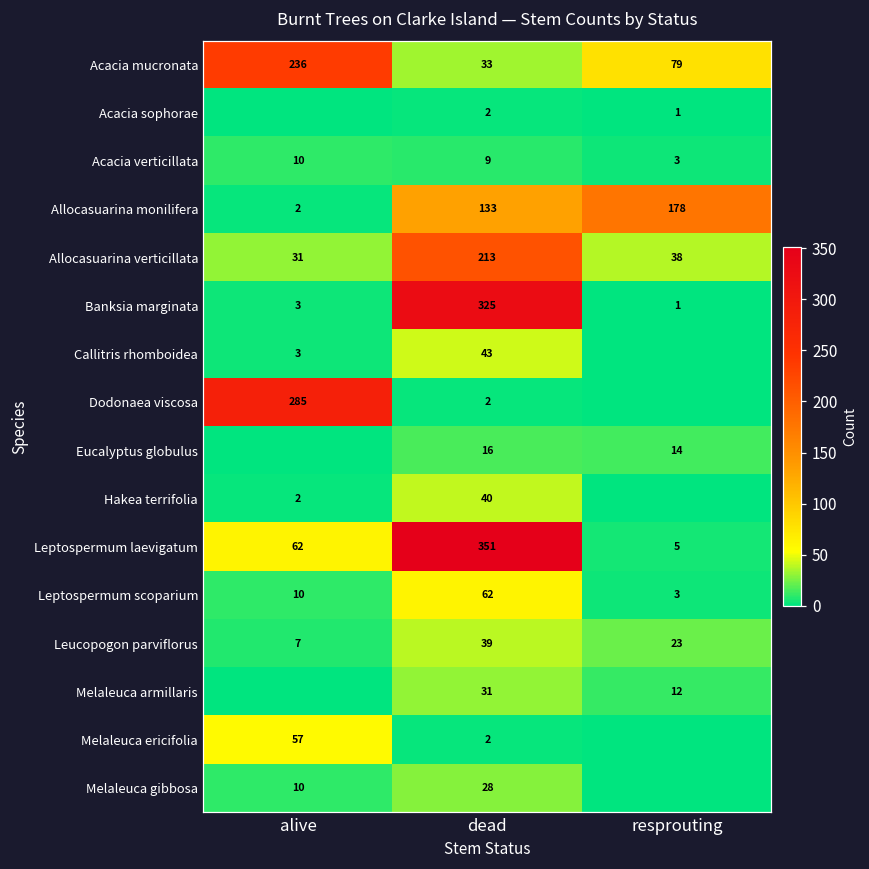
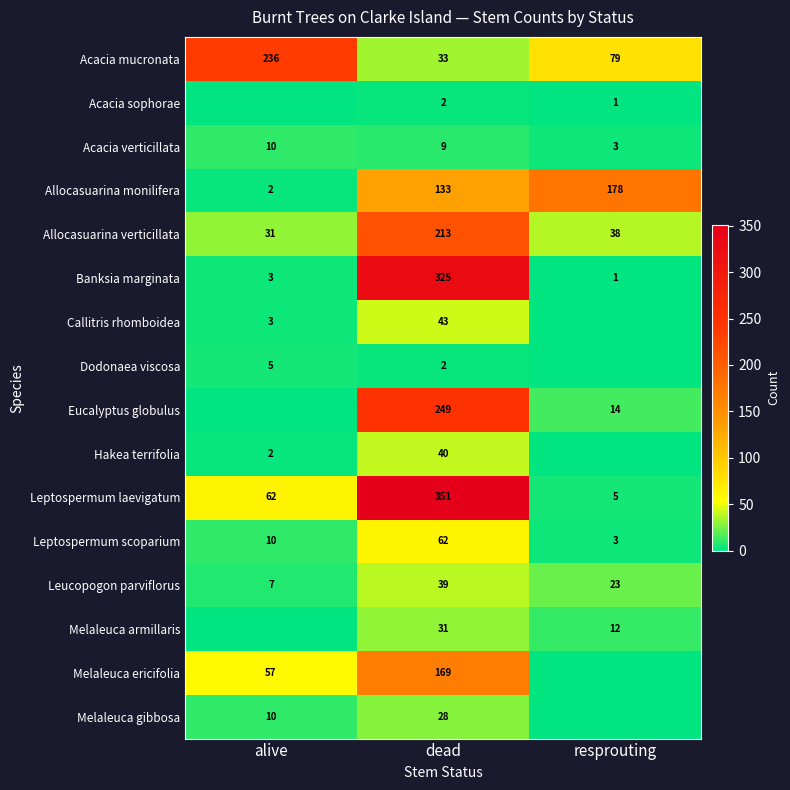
Dodonaea viscosa, alive: 285 -> 5
Eucalyptus globulus, dead: 16 -> 249
Melaleuca ericifolia, dead: 2 -> 169
